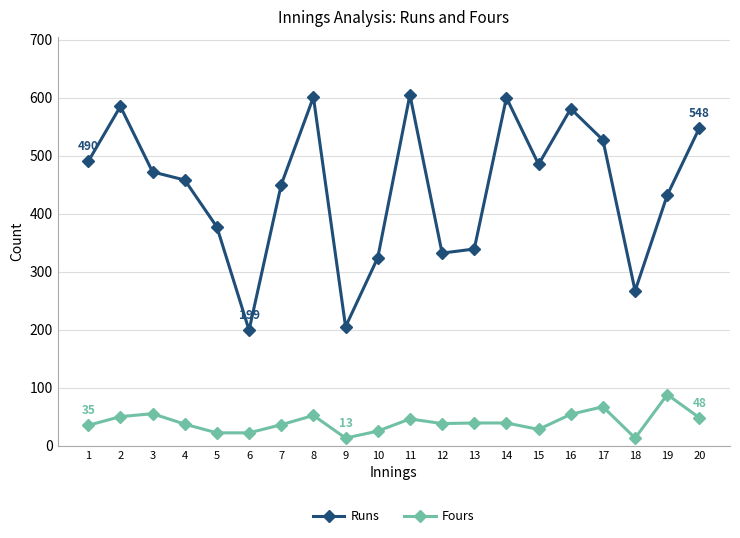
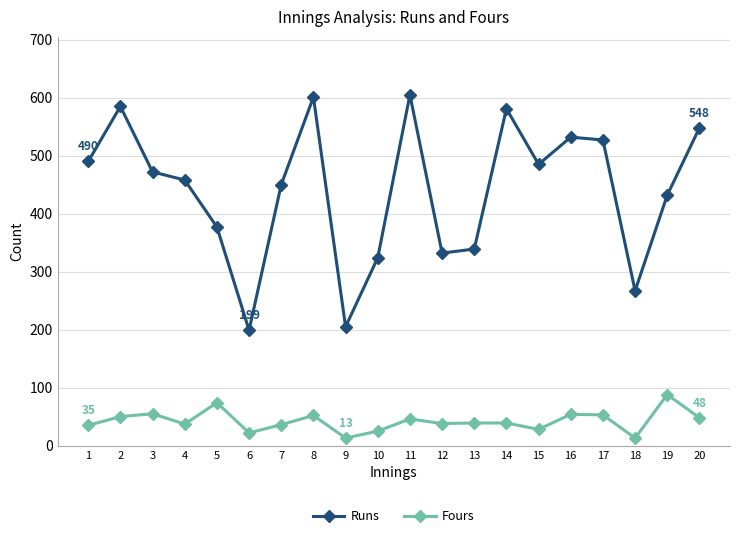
Fours, 5: 20 -> 70
Runs, 14: 600 -> 580
Runs, 16: 580 -> 530
Fours, 17: 70 -> 50
